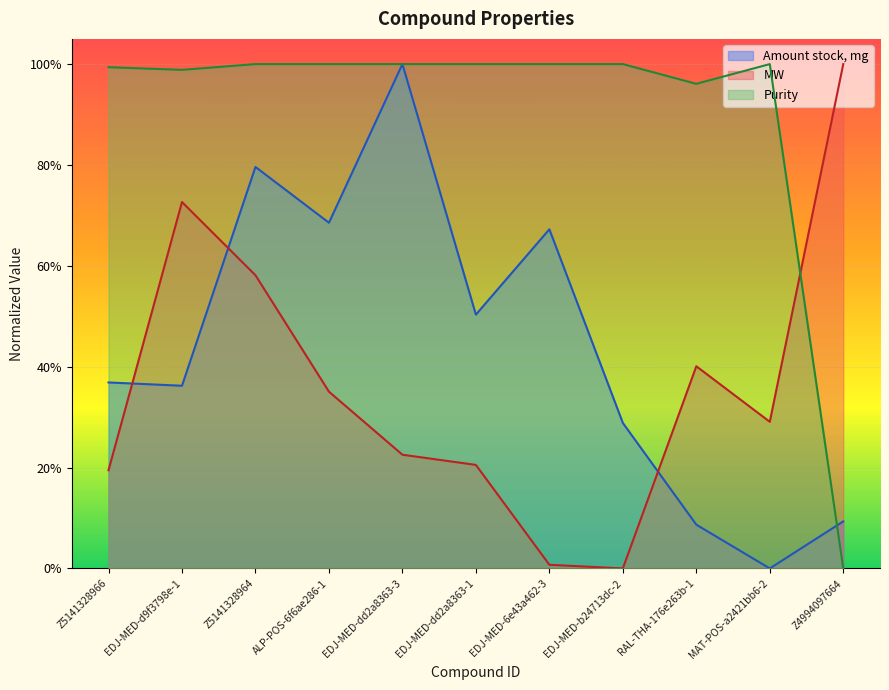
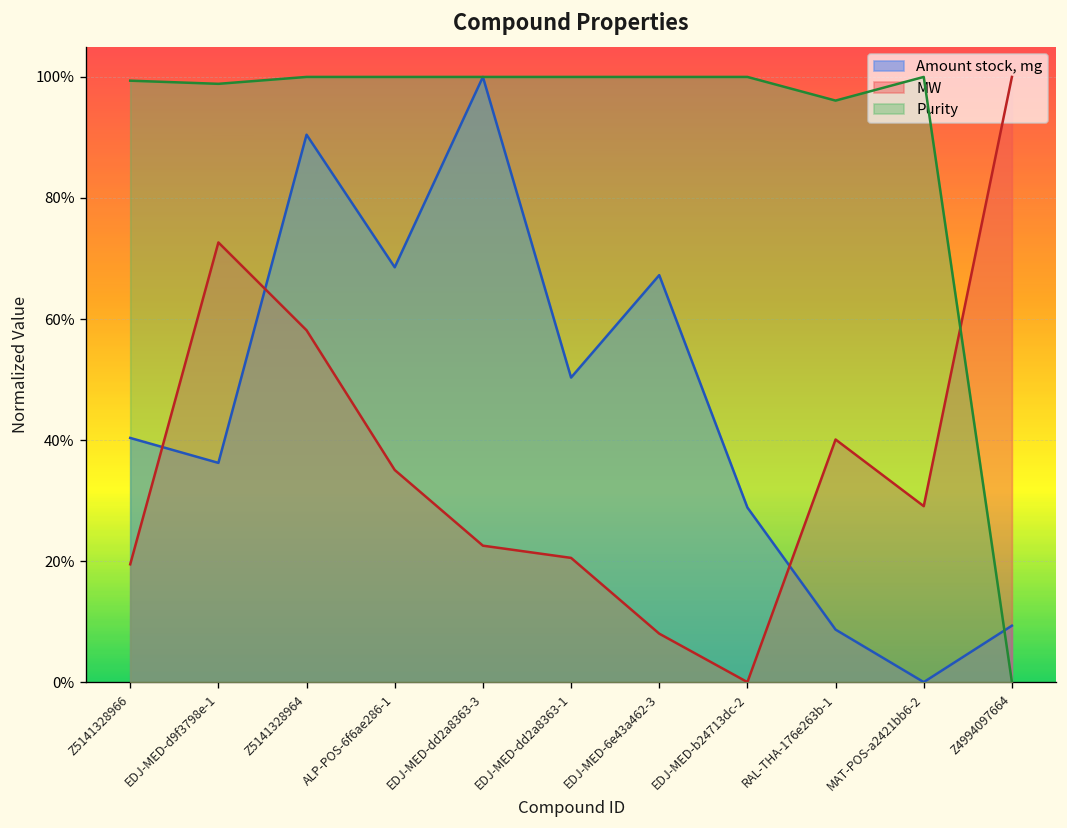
Amount stock, mg, Z5141328966: 37% -> 40%
Amount stock, mg, Z5141328964: 80% -> 90%
MW, EDJ-MED-6e43a462-3: 1% -> 8%
